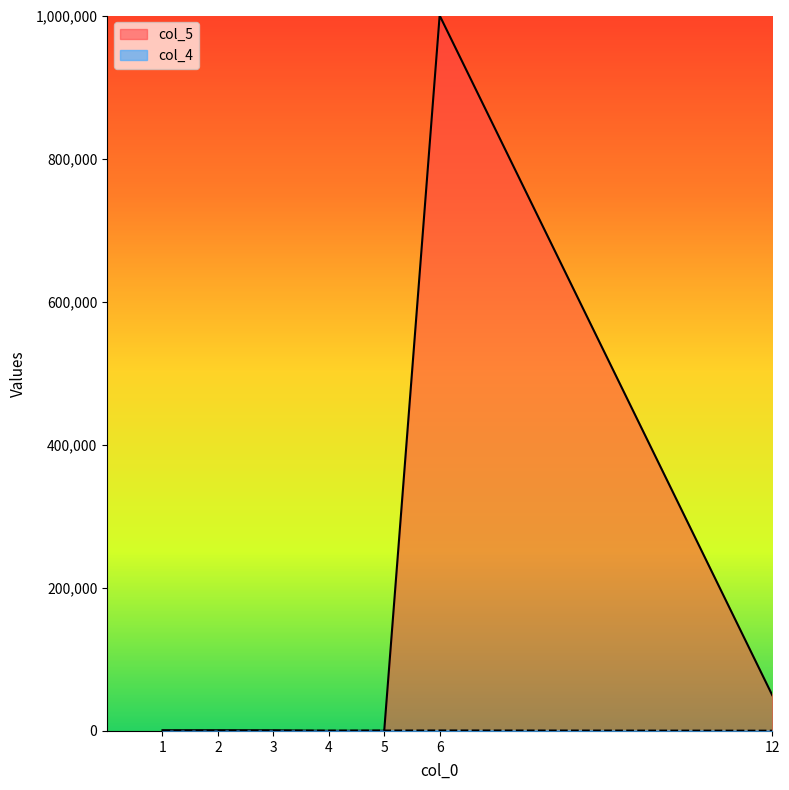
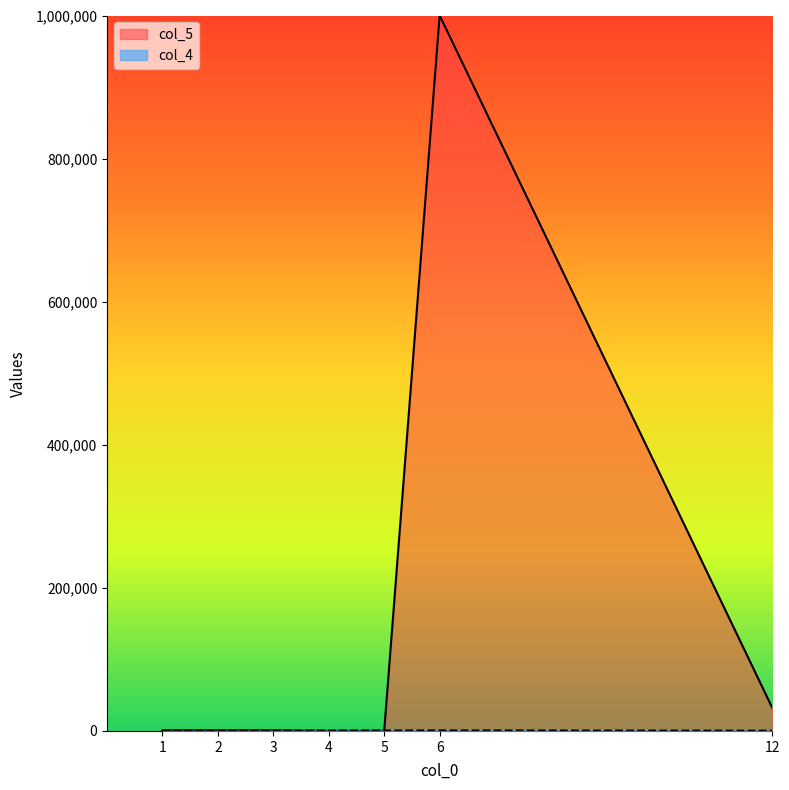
col_5, 12: 50,000 -> 30,000
